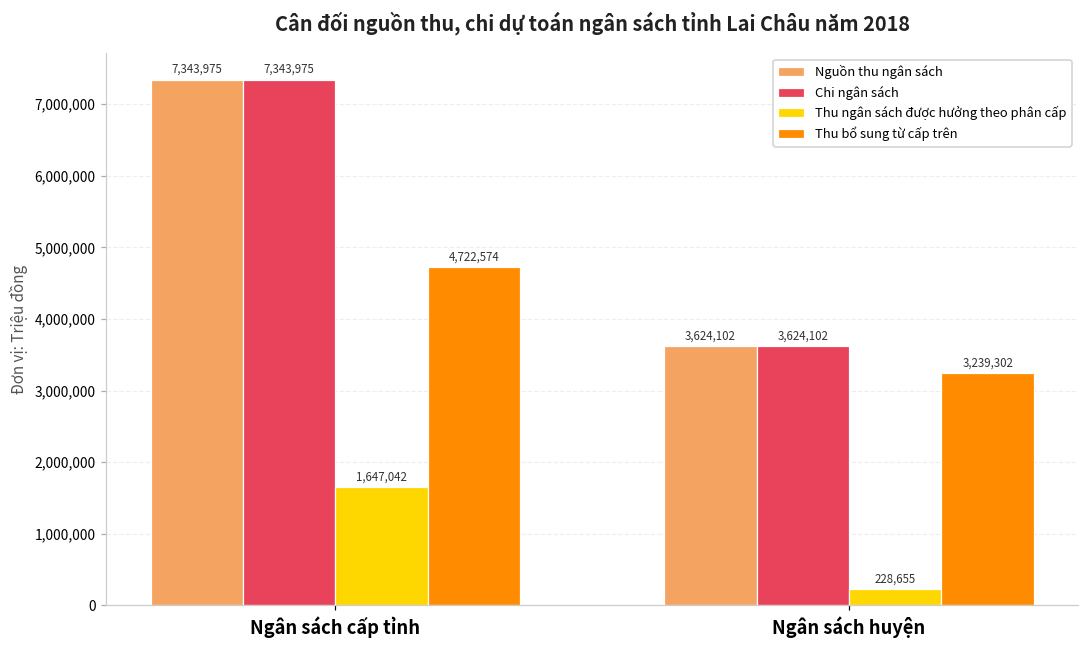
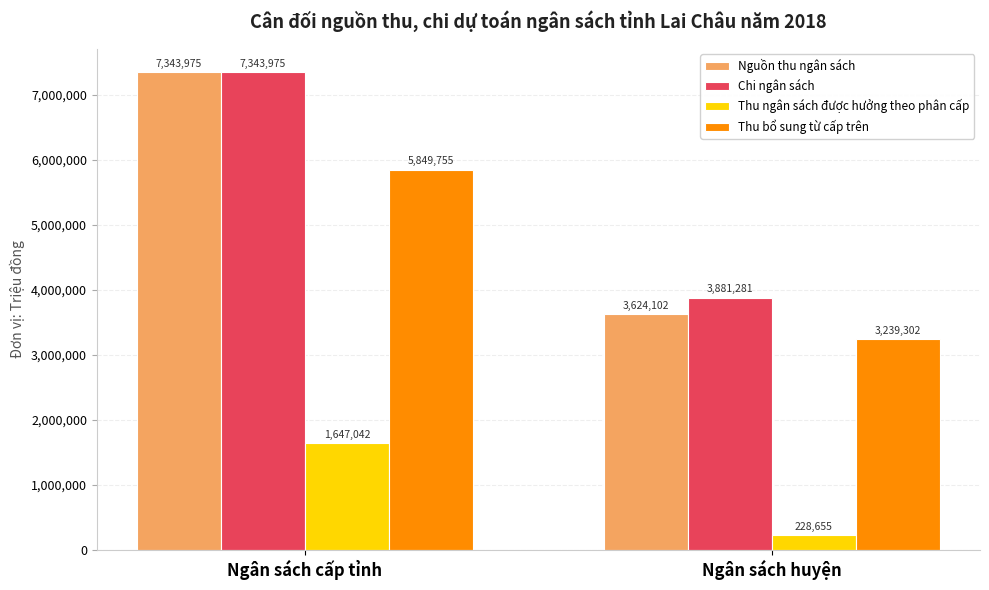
Thu bổ sung từ cấp trên, Ngân sách cấp tỉnh: 4,722,574 -> 5,849,755
Chi ngân sách, Ngân sách huyện: 3,624,102 -> 3,881,281
